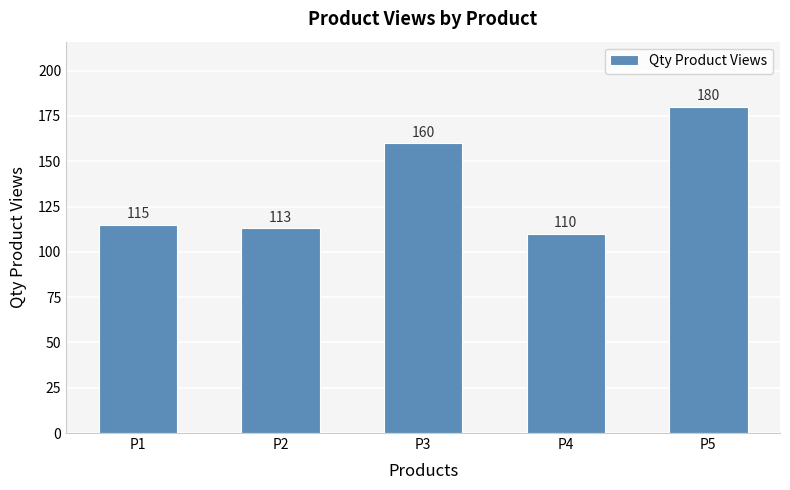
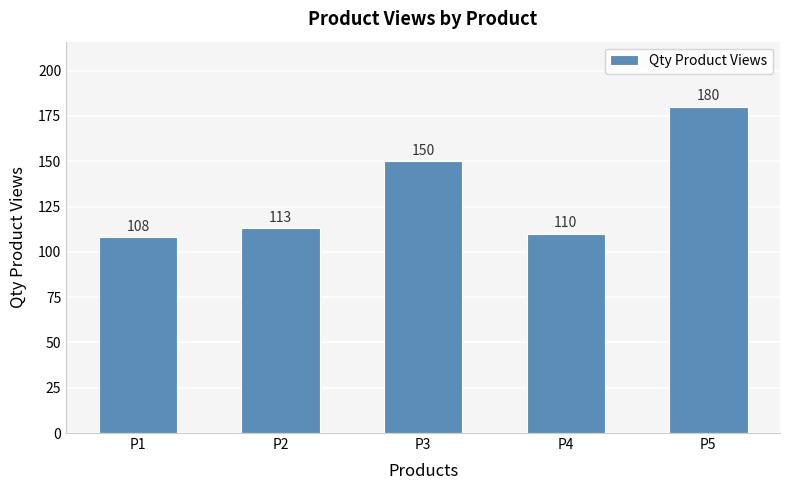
P1: 115 -> 108
P3: 160 -> 150
